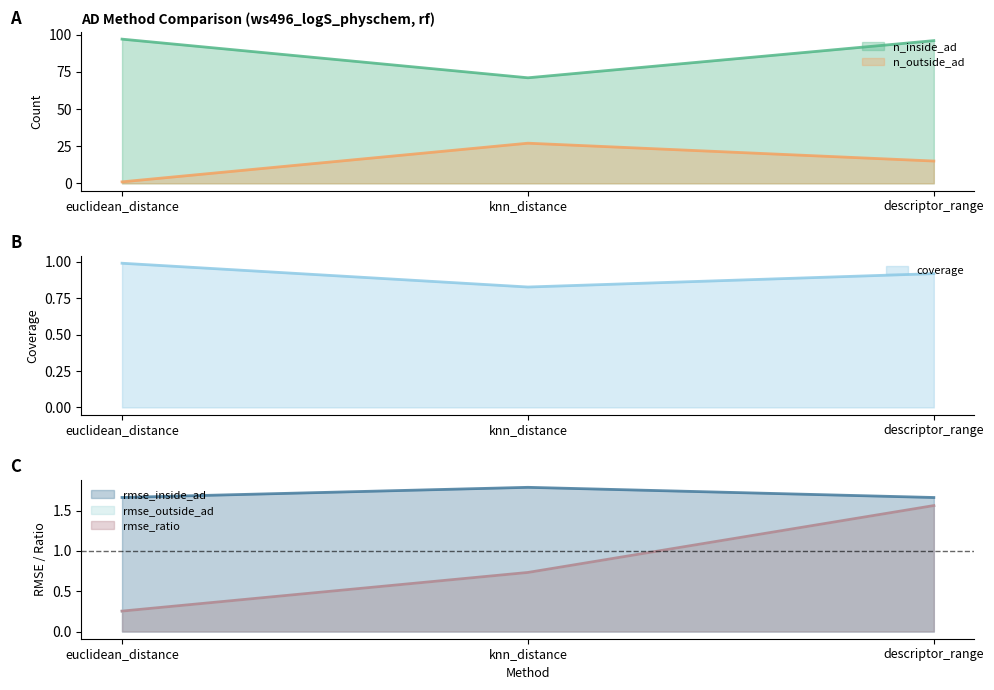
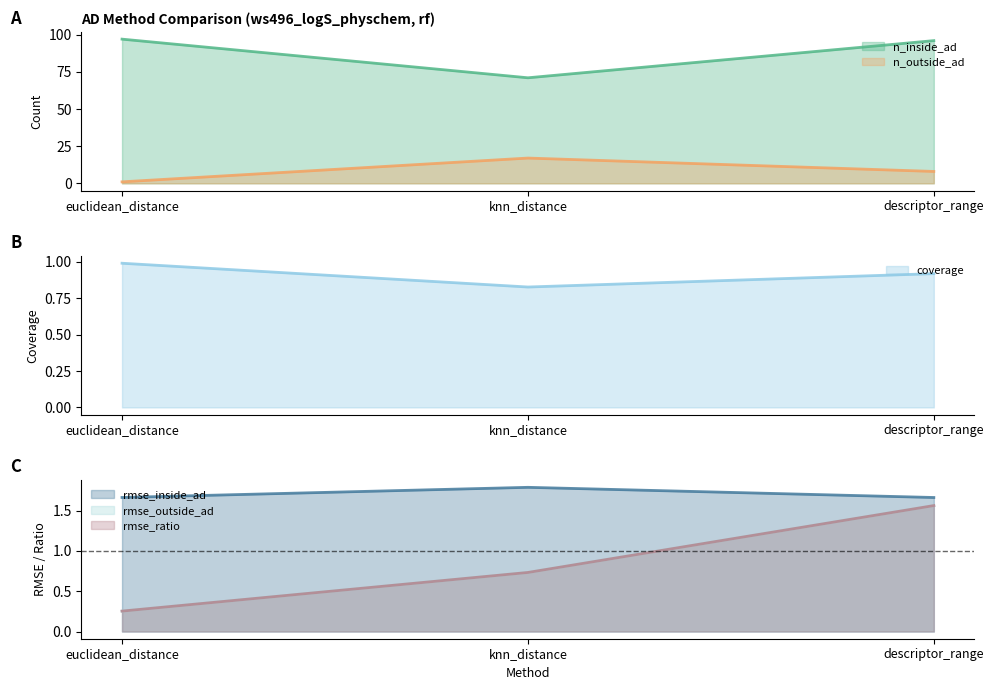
AD Method Comparison (ws496_logS_physchem, rf), n_outside_ad, knn_distance: 27 -> 17
AD Method Comparison (ws496_logS_physchem, rf), n_outside_ad, descriptor_range: 15 -> 8
